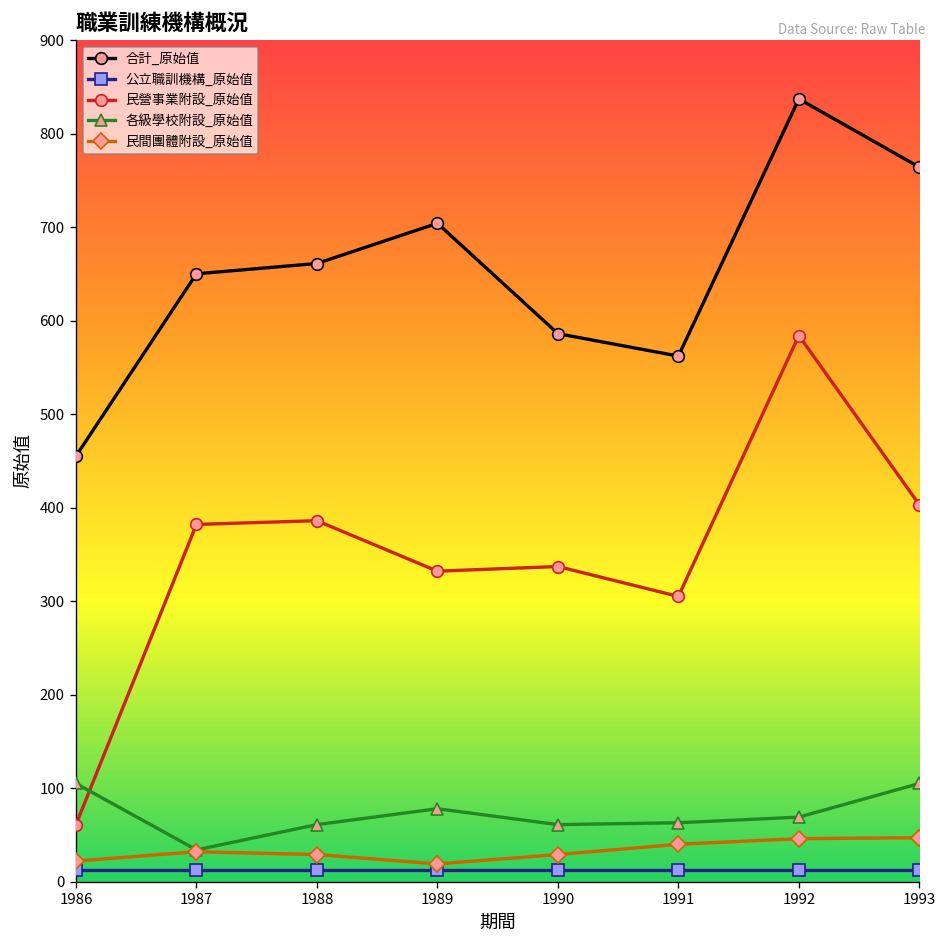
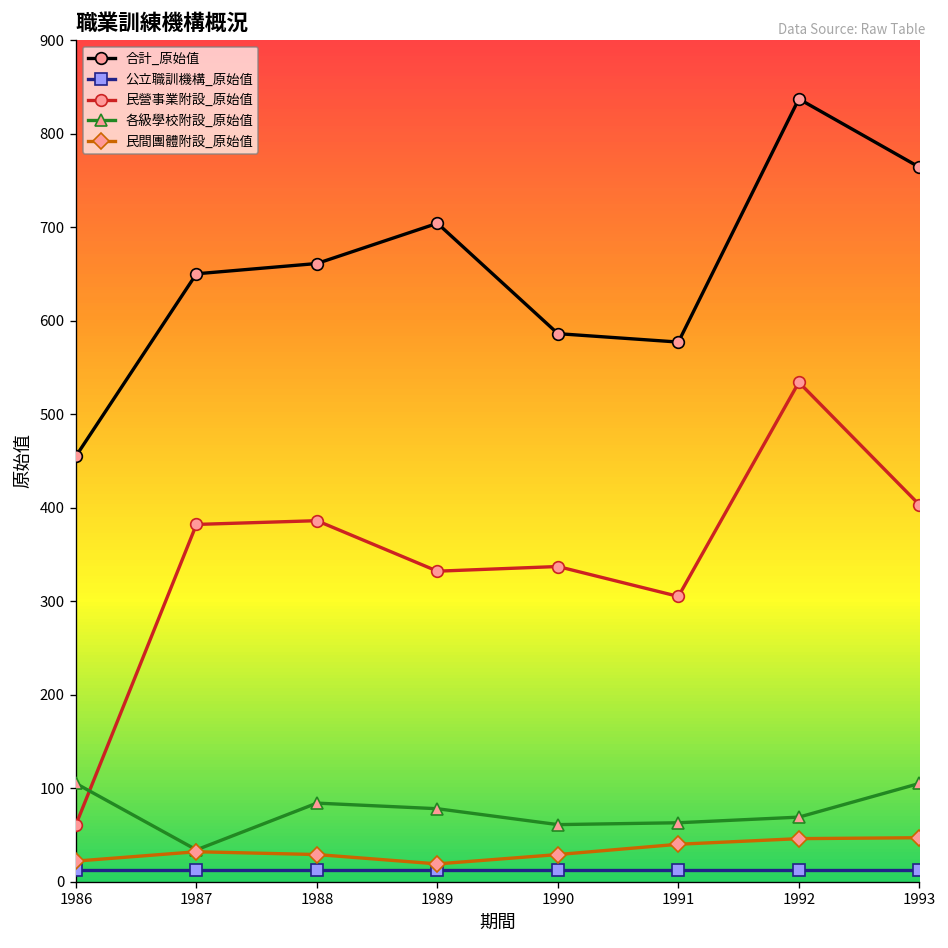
各級學校附設_原始值, 1988: 60 -> 80
合計_原始值, 1991: 560 -> 580
民營事業附設_原始值, 1992: 580 -> 530
